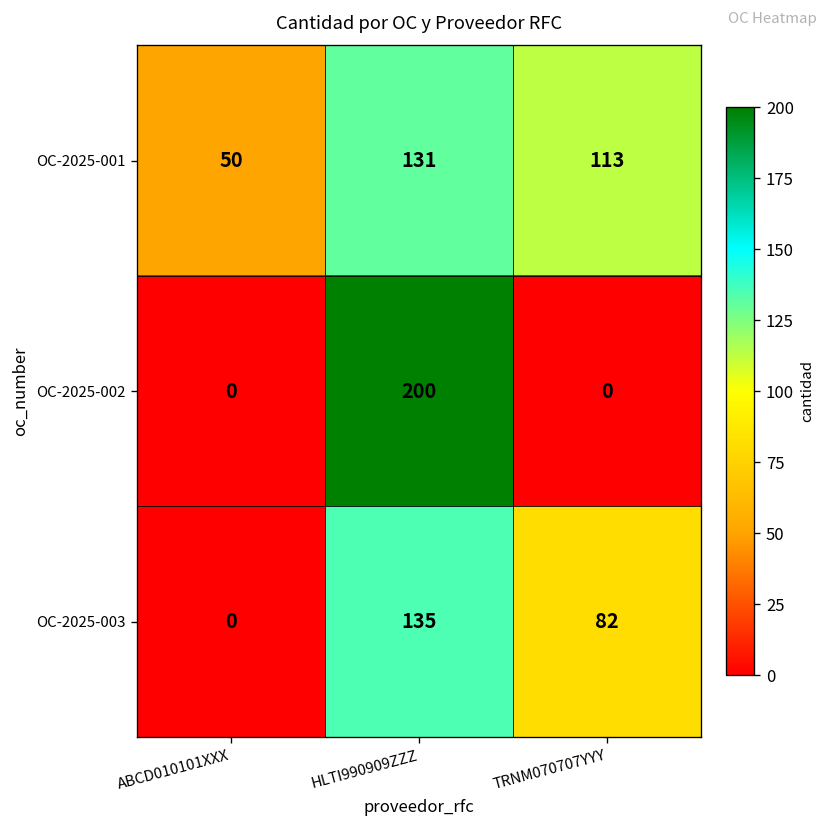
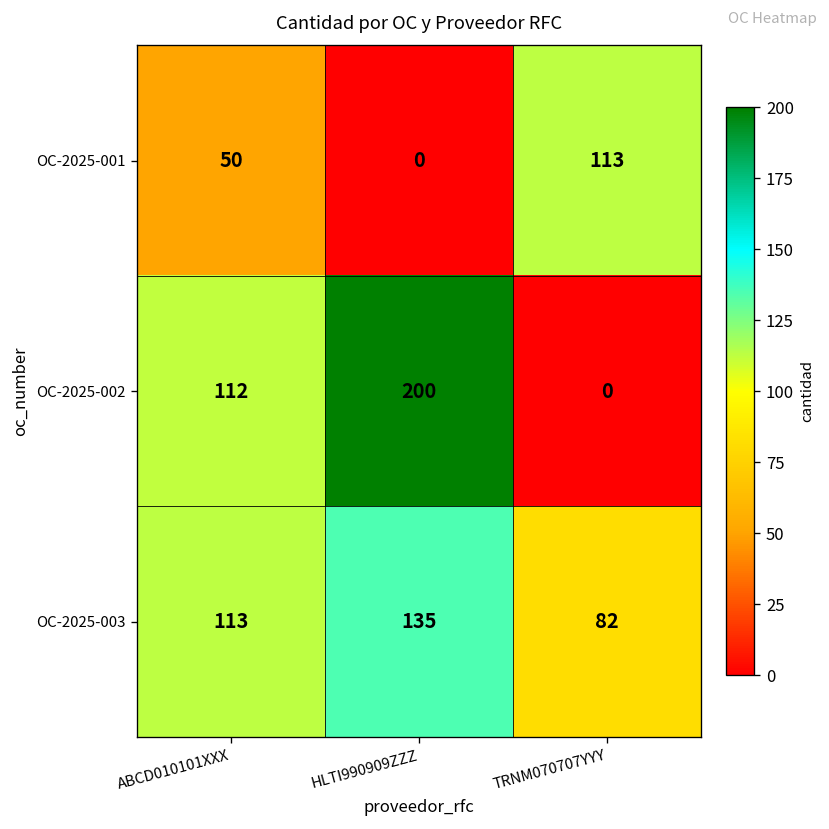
OC-2025-001, HLTI990909ZZZ: 131 -> 0
OC-2025-002, ABCD010101XXX: 0 -> 112
OC-2025-003, ABCD010101XXX: 0 -> 113
